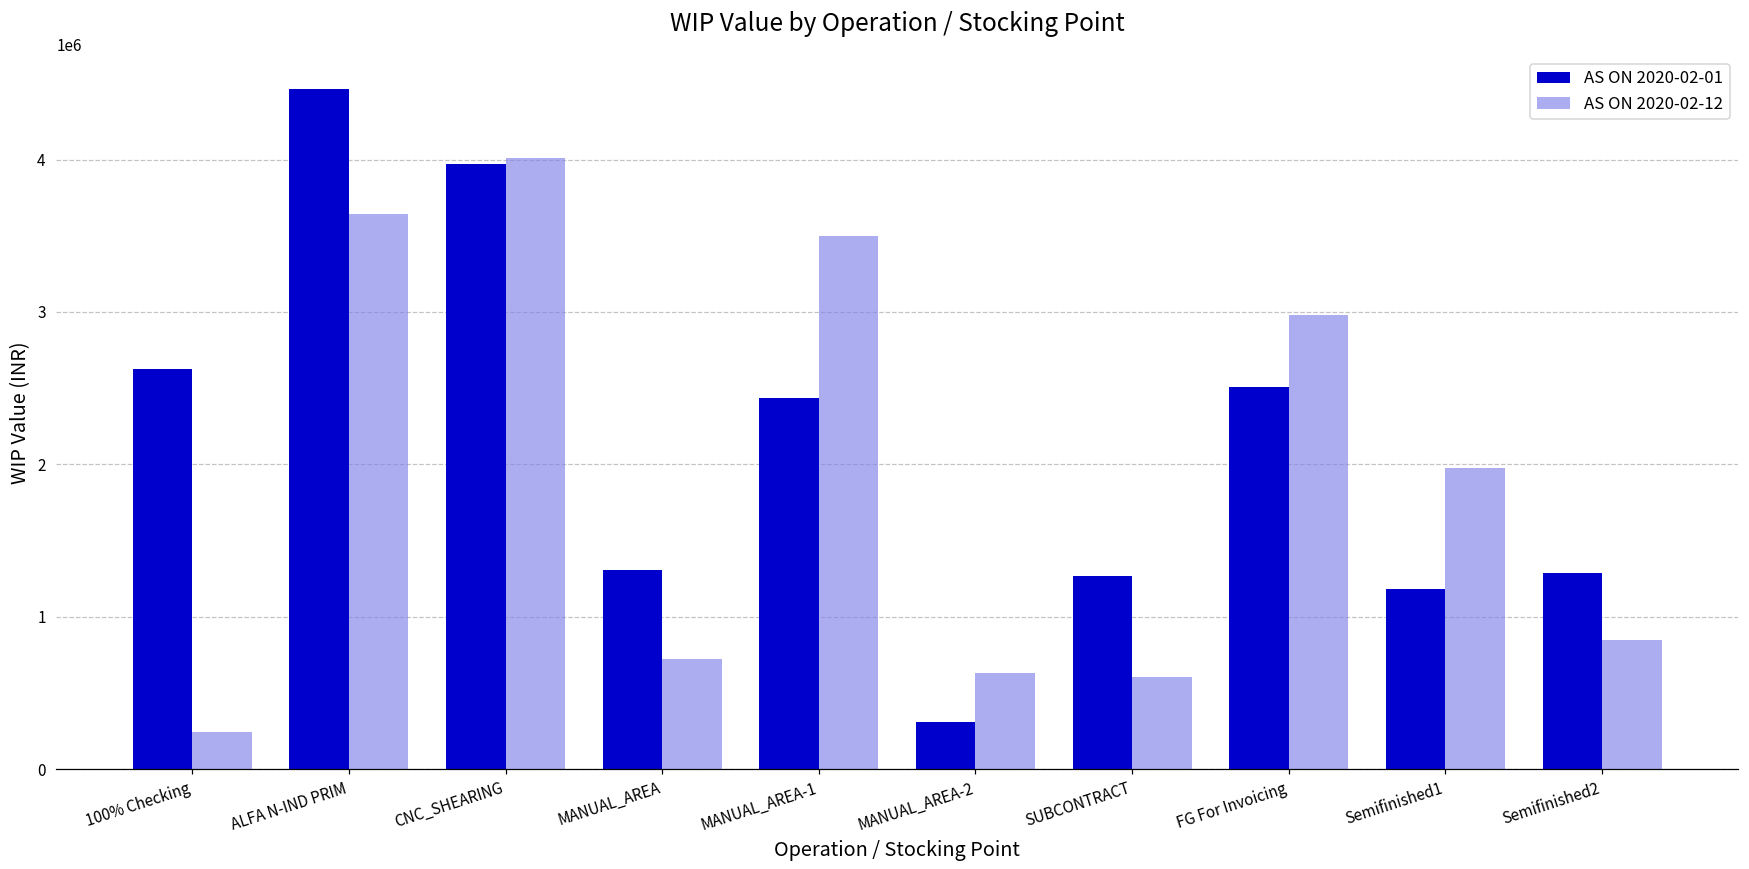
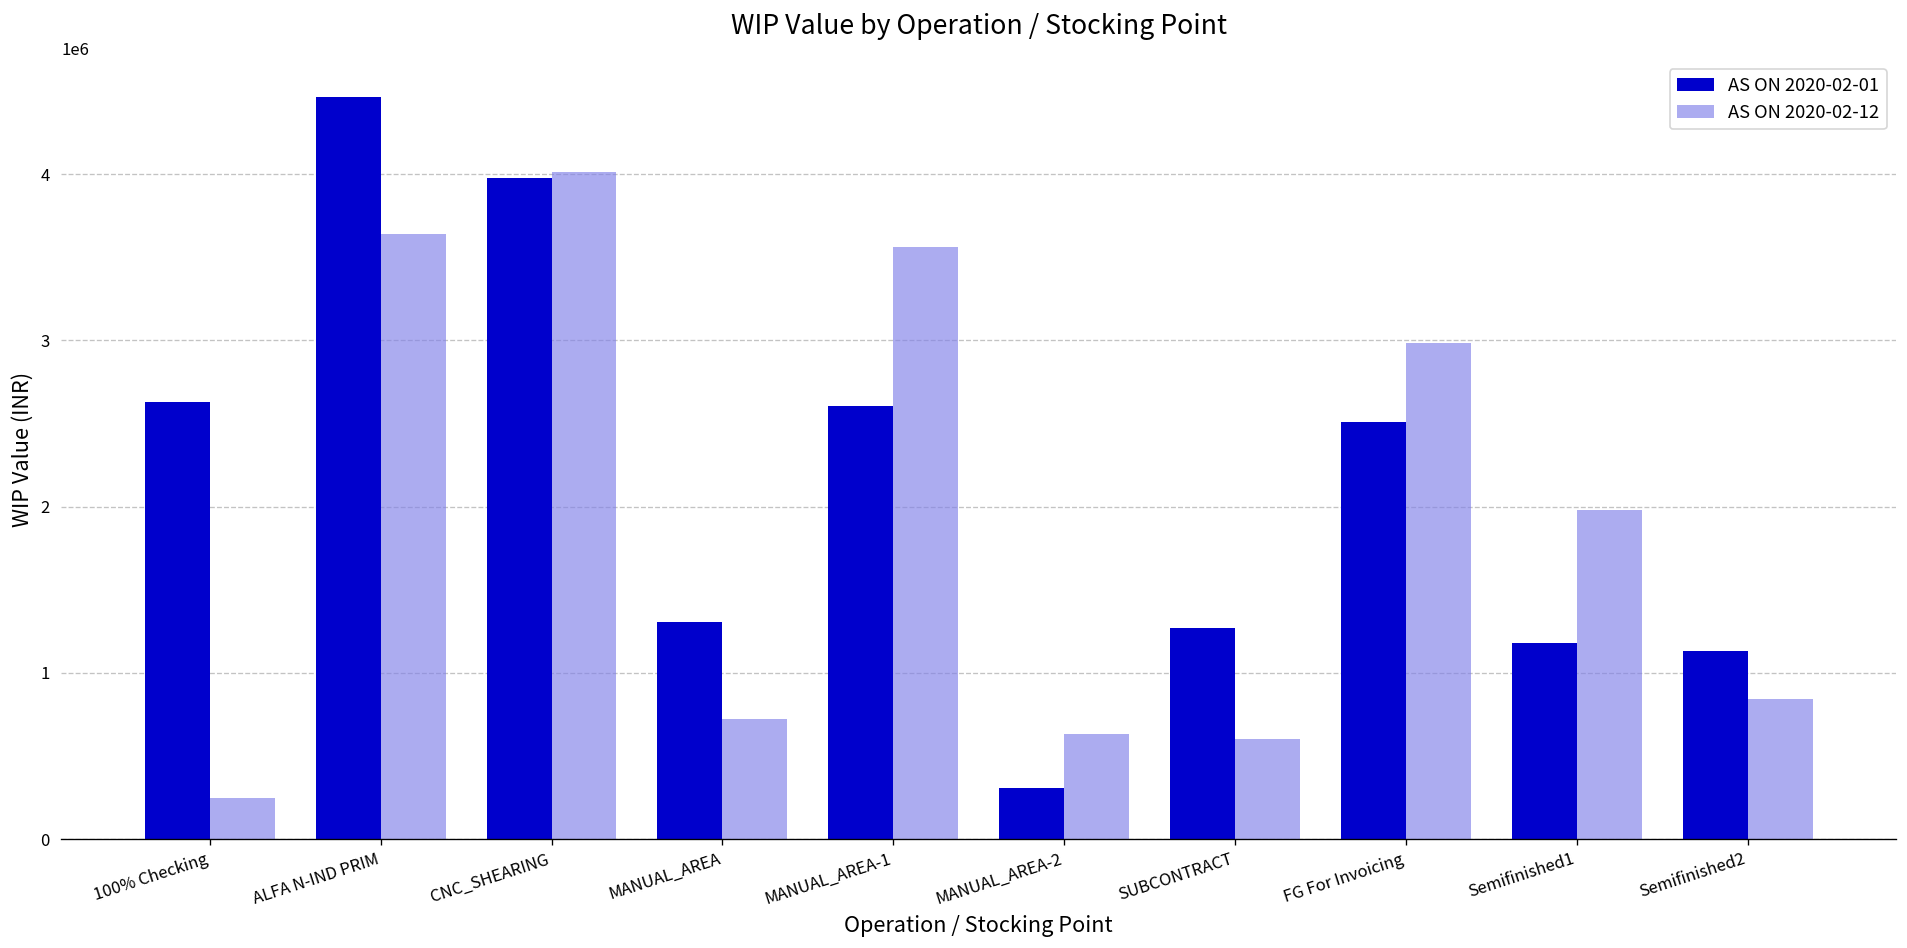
AS ON 2020-02-01, MANUAL_AREA-1: 2440000 -> 2600000
AS ON 2020-02-12, MANUAL_AREA-1: 3500000 -> 3560000
AS ON 2020-02-01, Semifinished2: 1280000 -> 1130000
